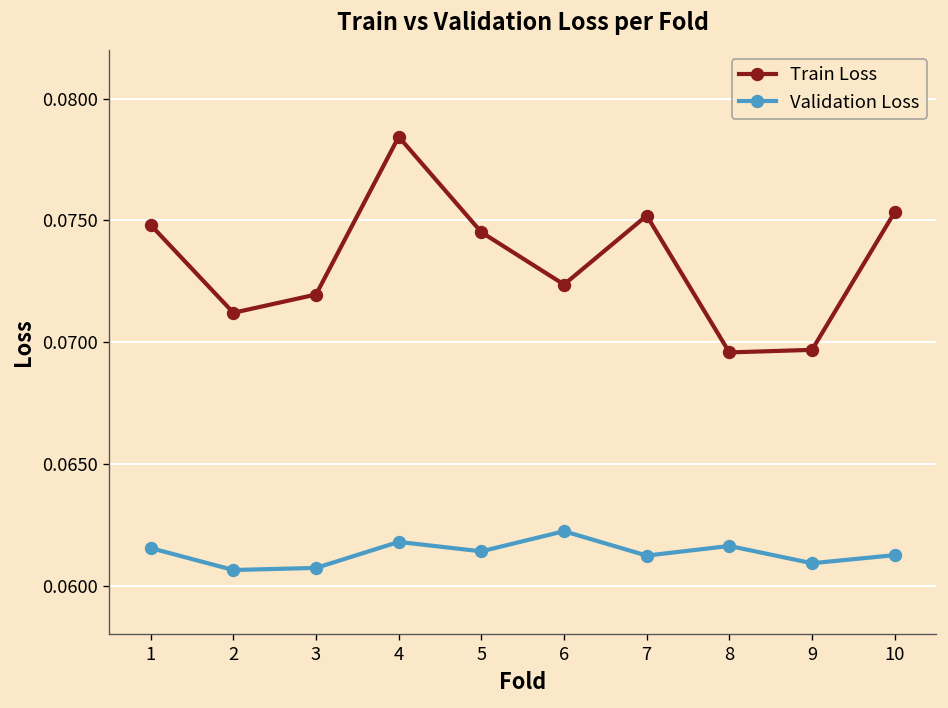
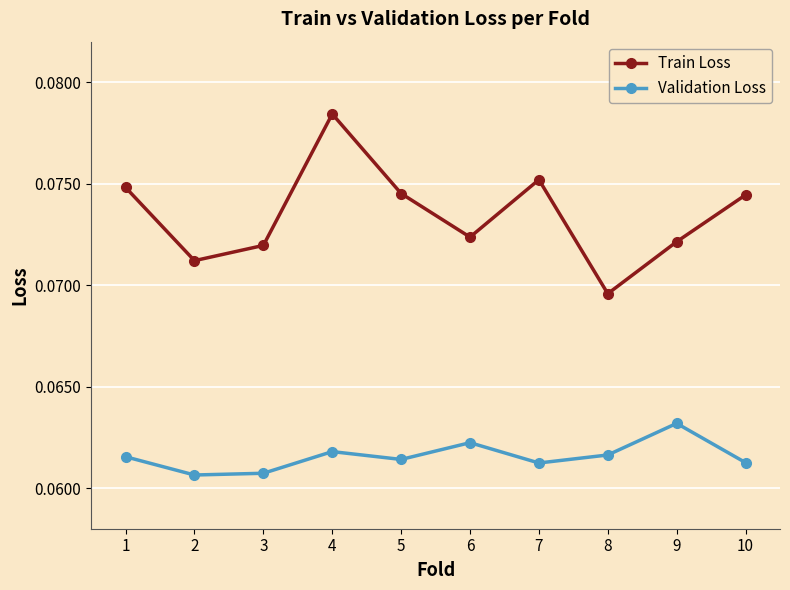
Train Loss, 9: 0.0697 -> 0.0721
Validation Loss, 9: 0.0609 -> 0.0632
Train Loss, 10: 0.0753 -> 0.0745
